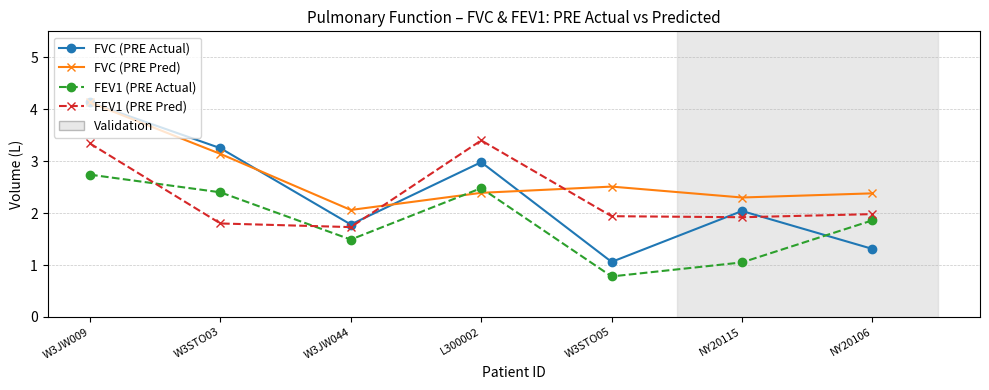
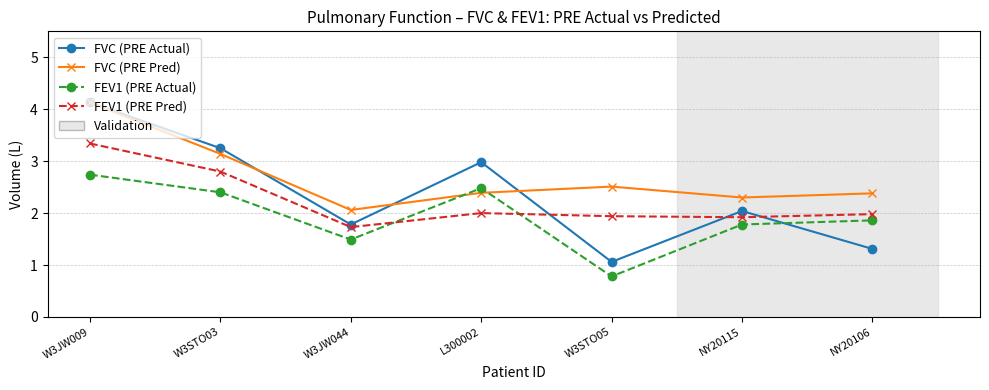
FEV1 (PRE Pred), W3STO03: 1.8 -> 2.8
FEV1 (PRE Pred), L300002: 3.4 -> 2.0
FEV1 (PRE Actual), NY20115: 1.1 -> 1.8
